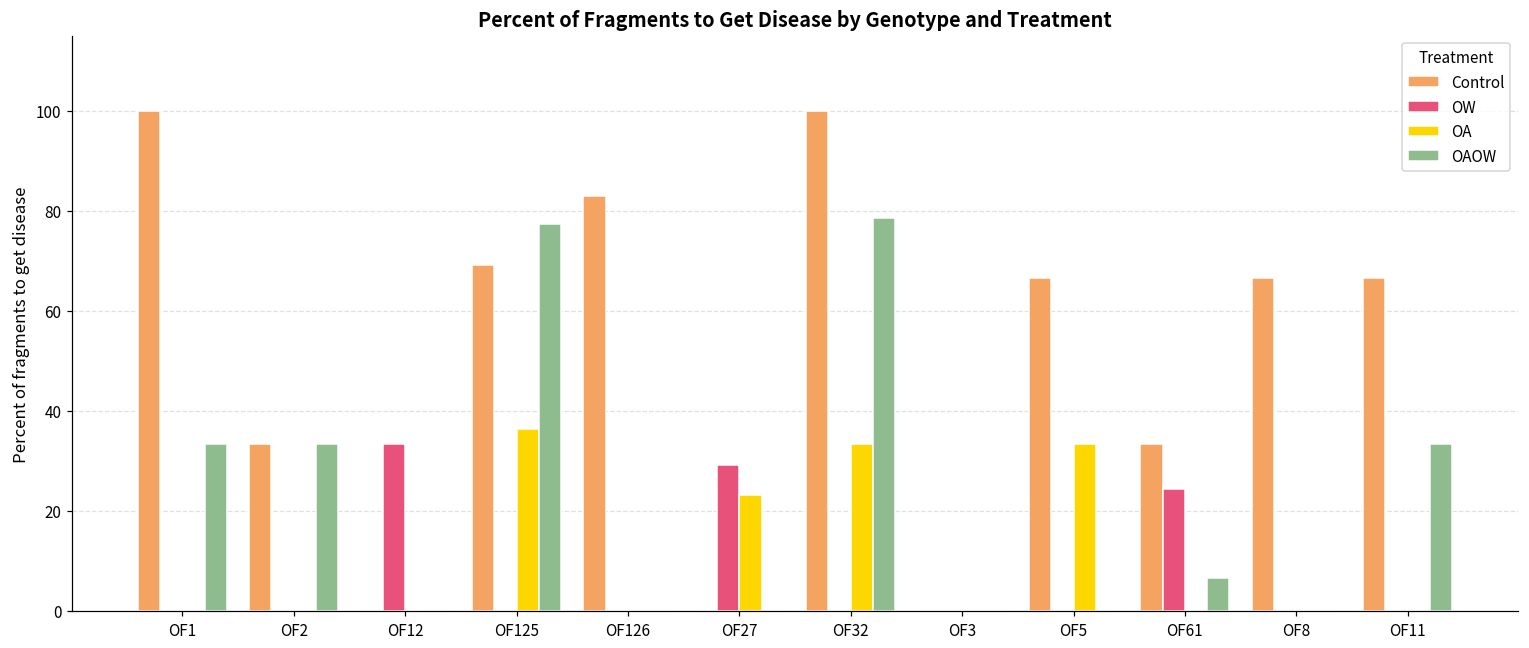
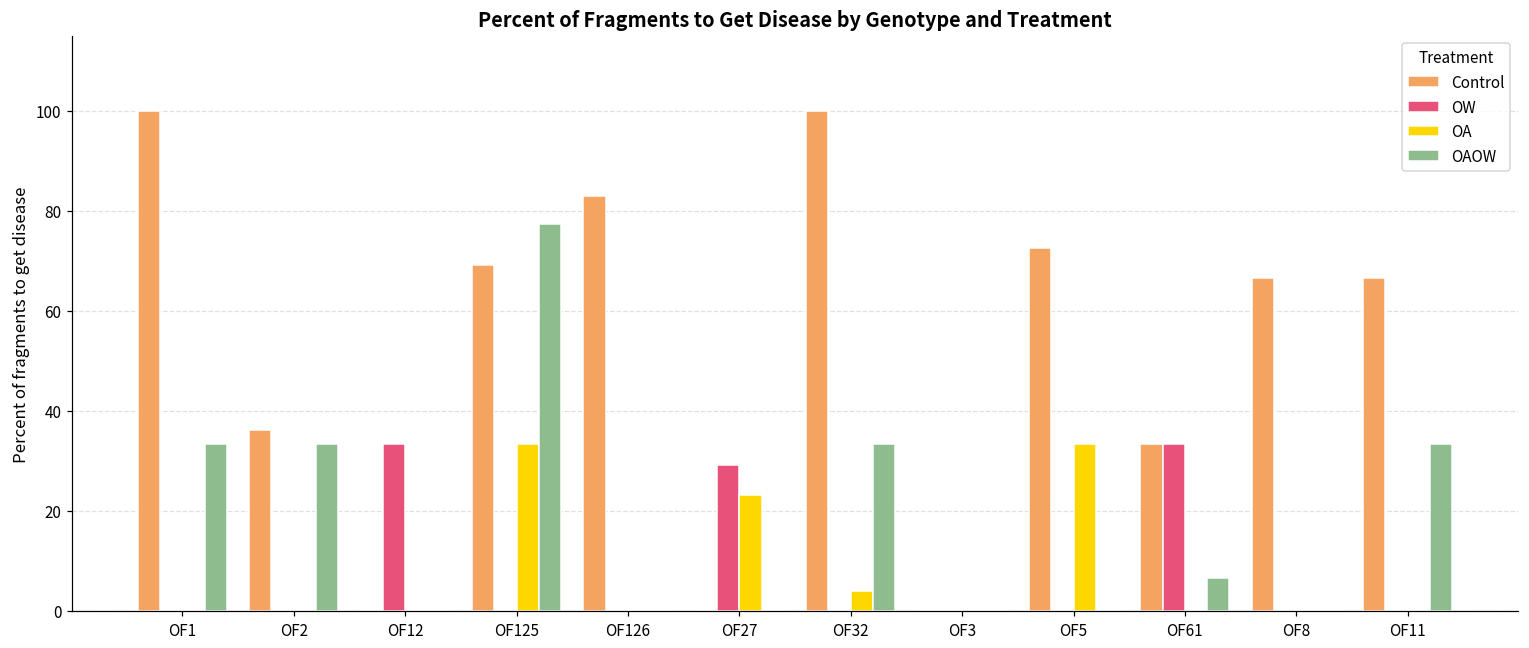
Control, OF2: 33 -> 36
OA, OF125: 36 -> 33
OA, OF32: 33 -> 4
OAOW, OF32: 79 -> 33
Control, OF5: 67 -> 73
OW, OF61: 24 -> 33
